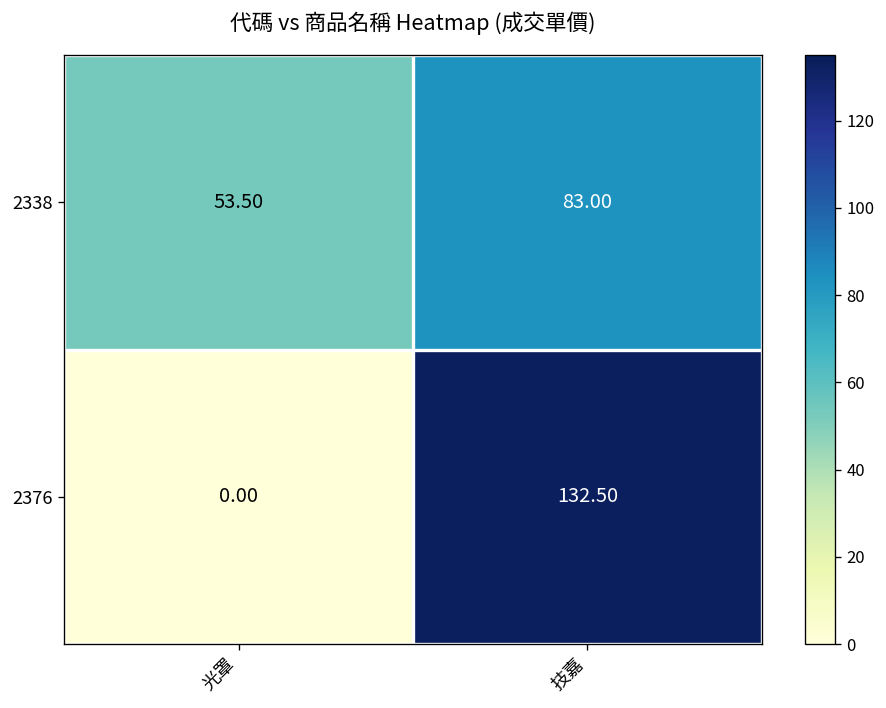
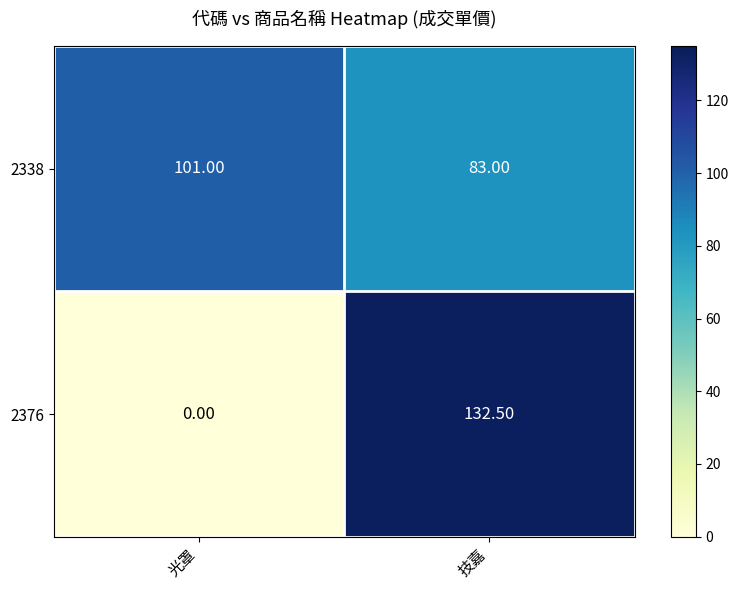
2338, 光罩: 53.50 -> 101.00
